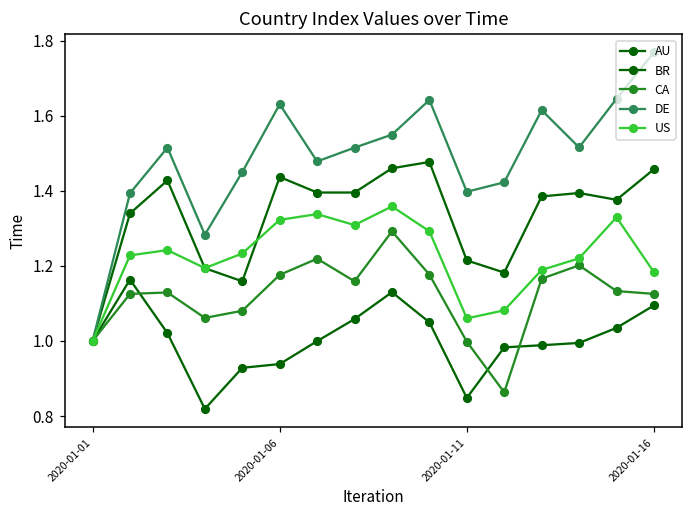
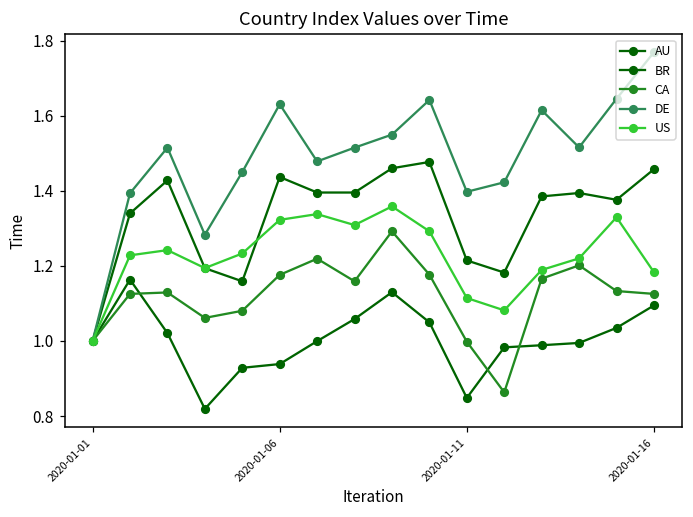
US, 2020-01-11: 1.06 -> 1.11
